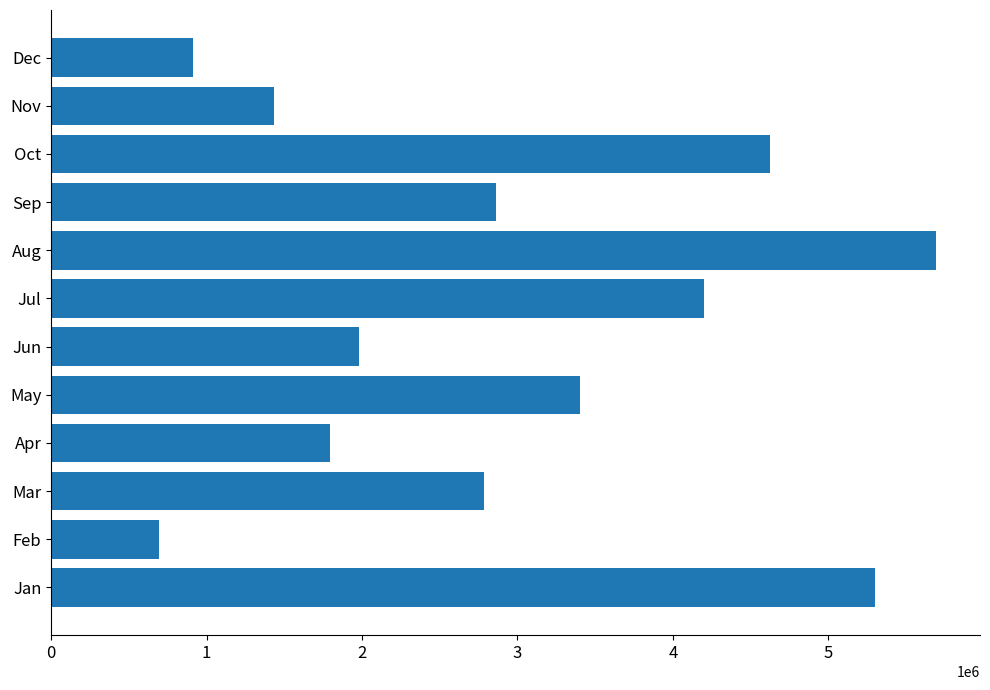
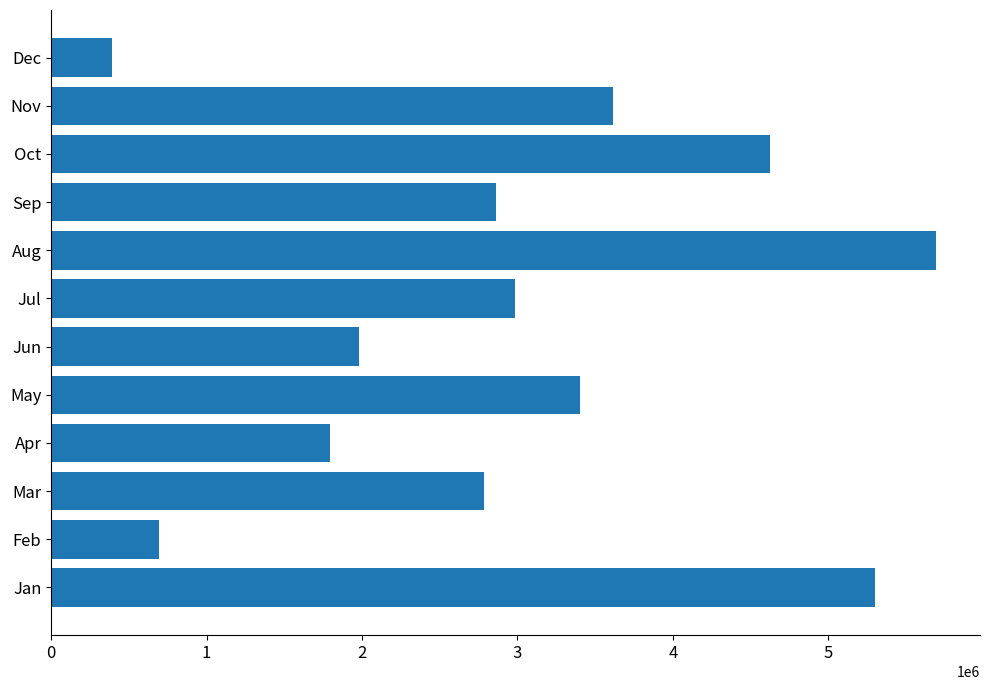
Dec: 910000 -> 390000
Nov: 1440000 -> 3620000
Jul: 4200000 -> 2990000
